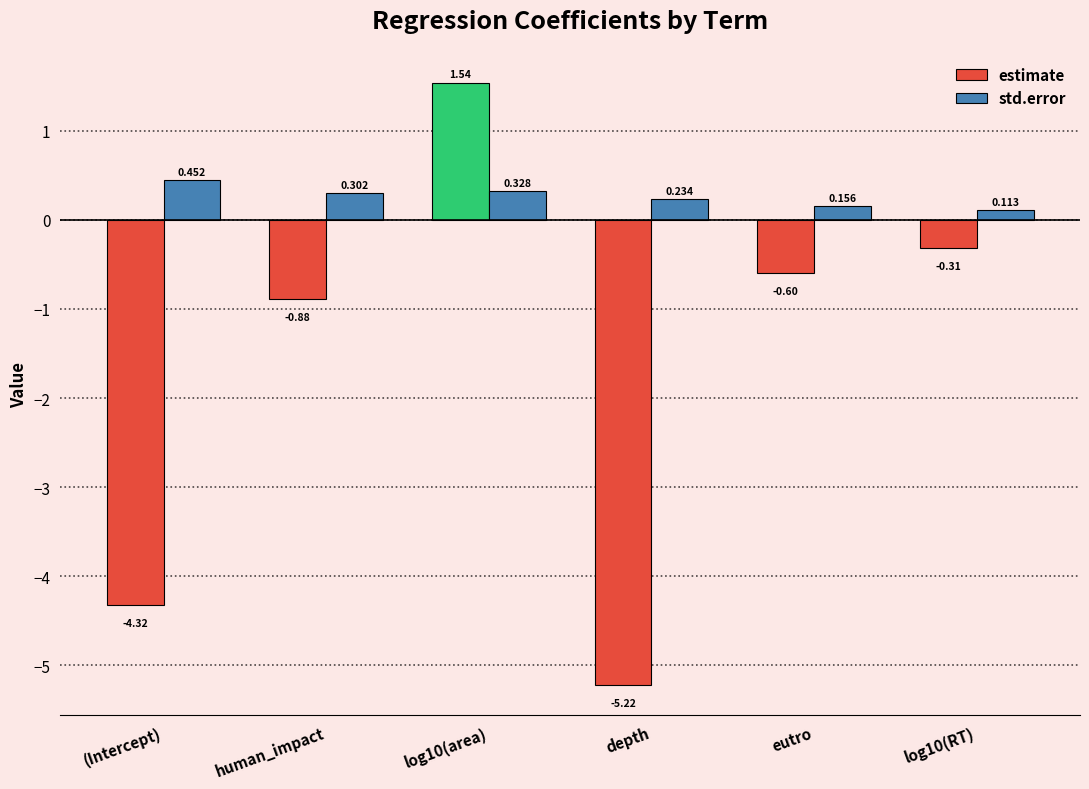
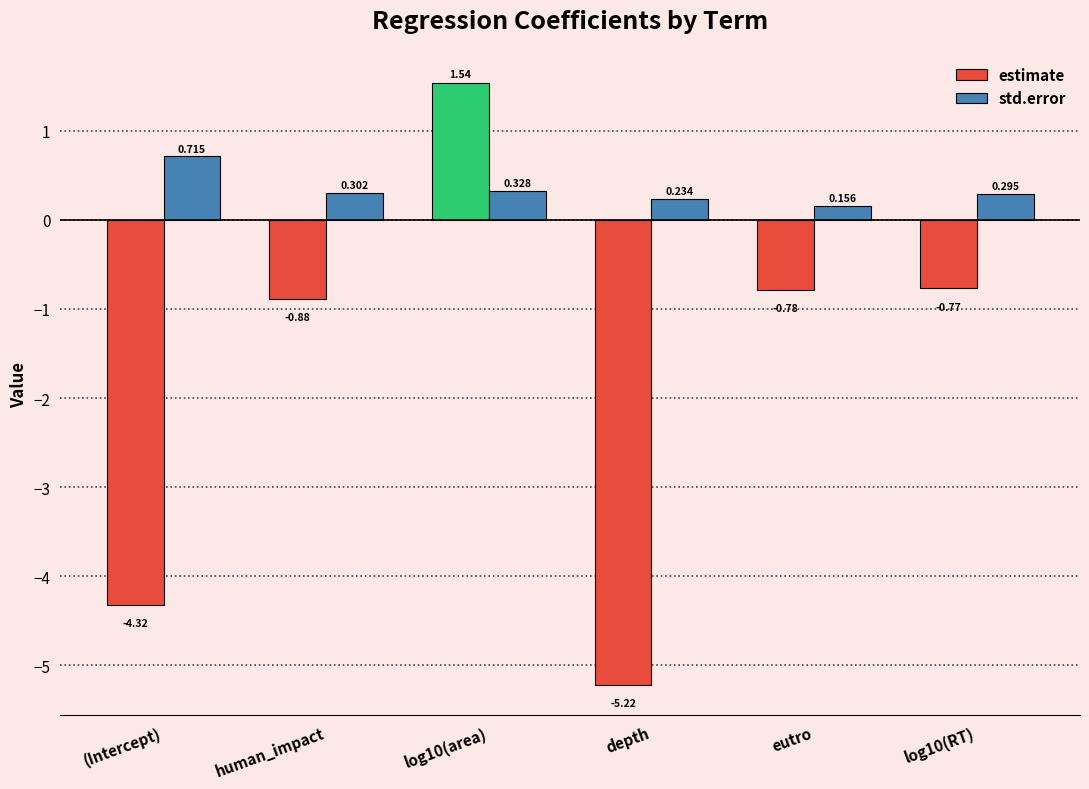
std.error, (Intercept): 0.452 -> 0.715
estimate, eutro: -0.60 -> -0.78
estimate, log10(RT): -0.31 -> -0.77
std.error, log10(RT): 0.113 -> 0.295
